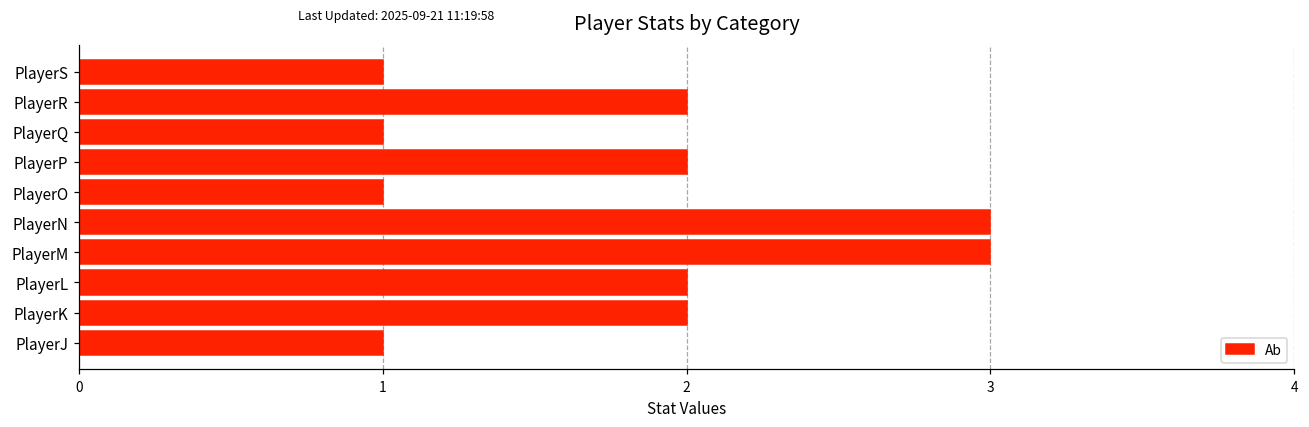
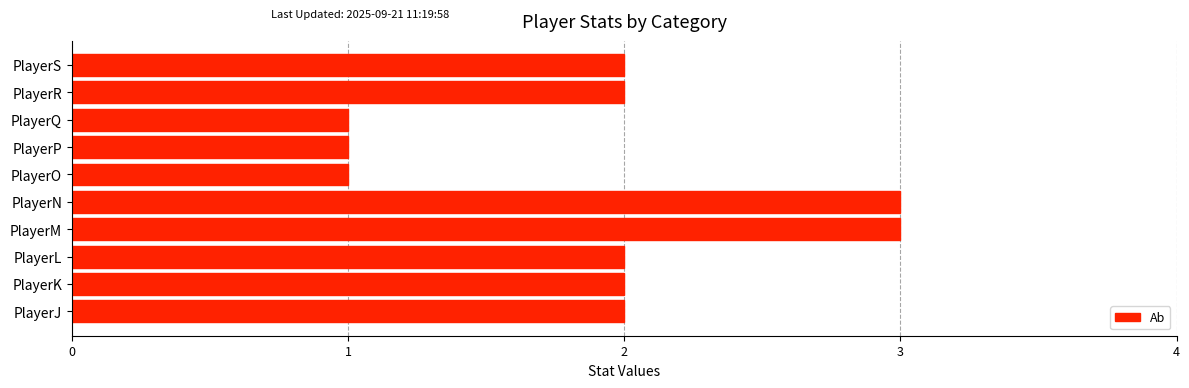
PlayerS: 1 -> 2
PlayerP: 2 -> 1
PlayerJ: 1 -> 2
